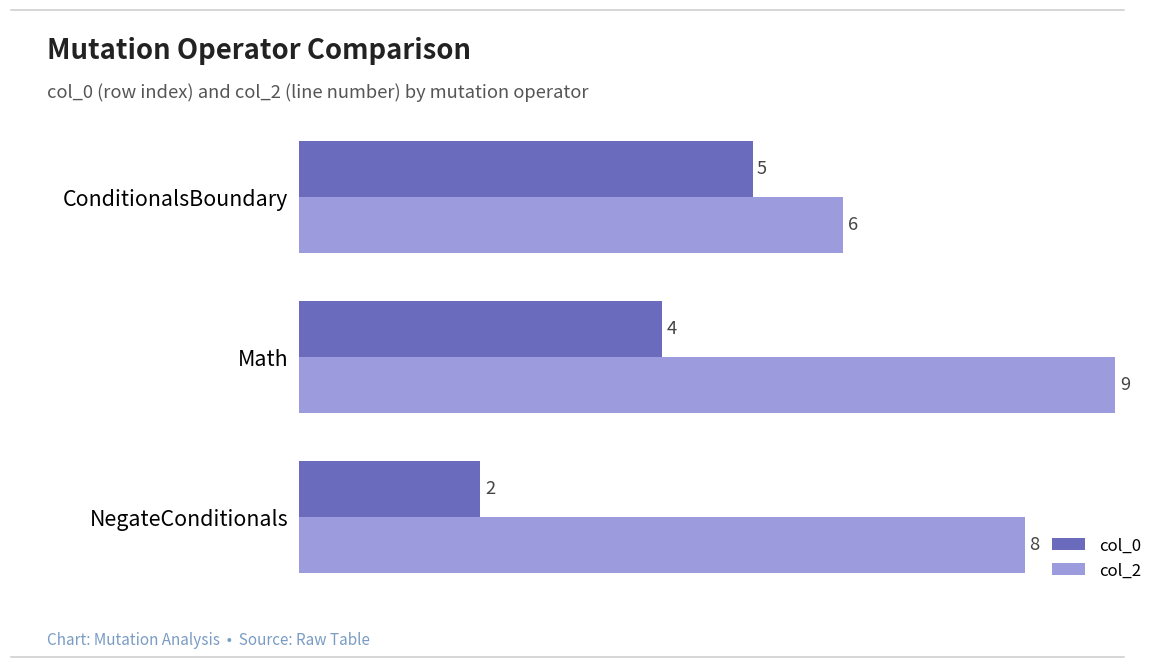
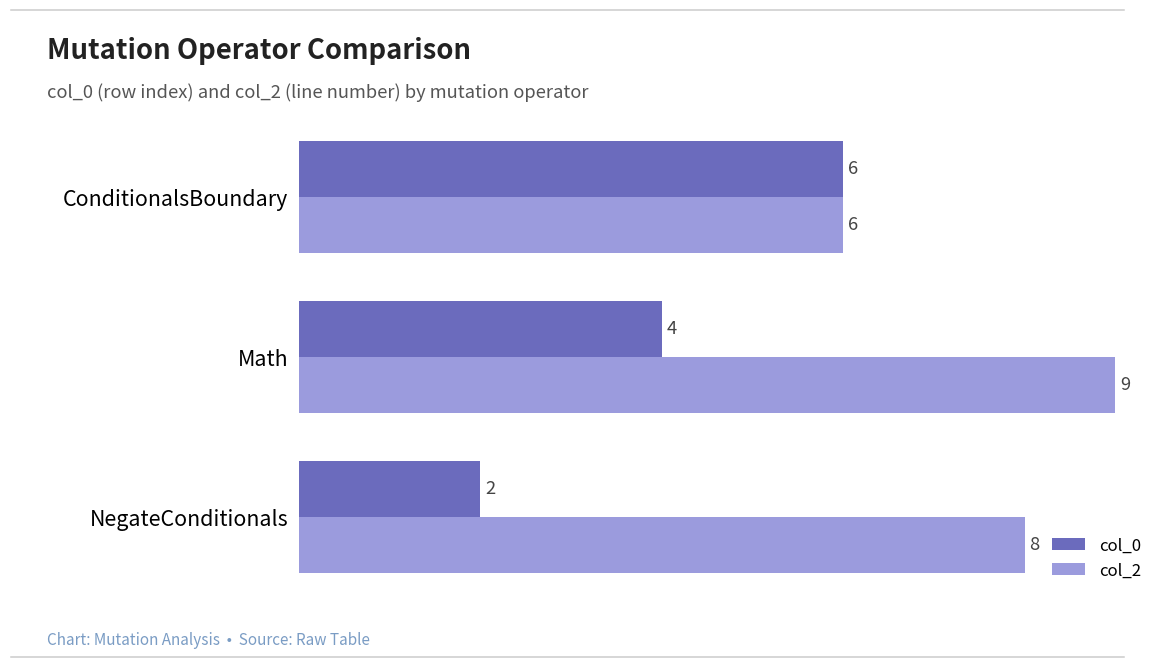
col_0, ConditionalsBoundary: 5 -> 6
